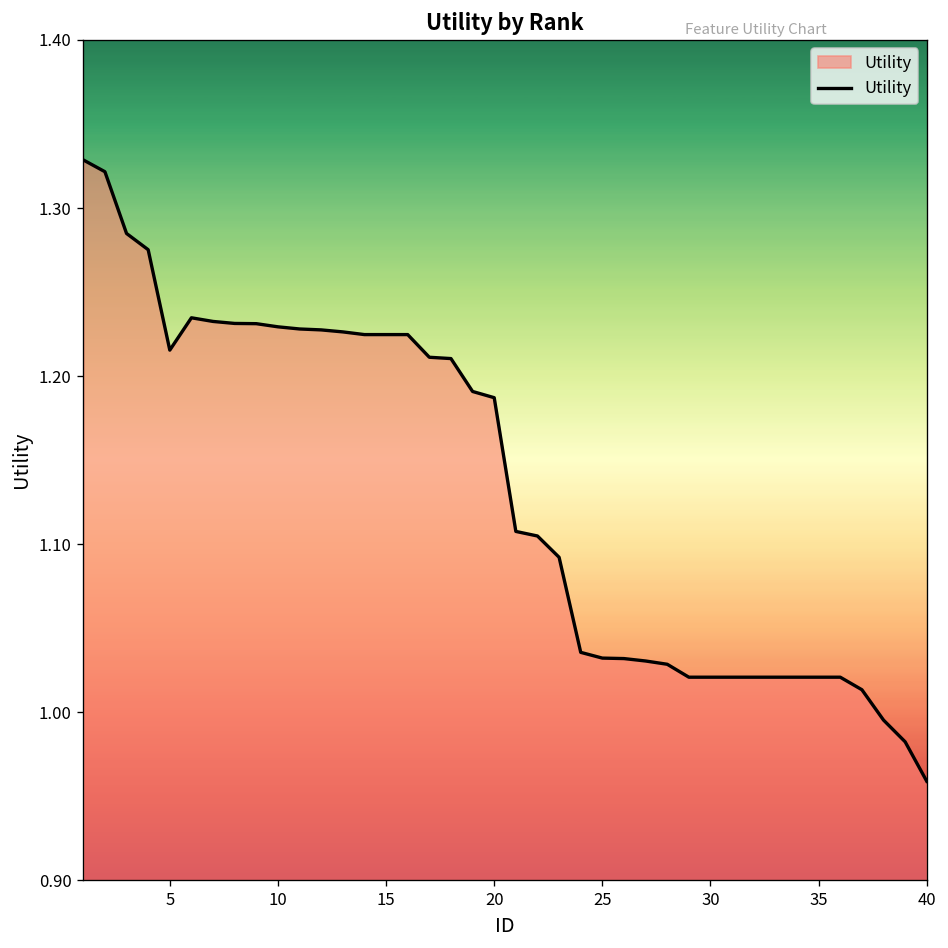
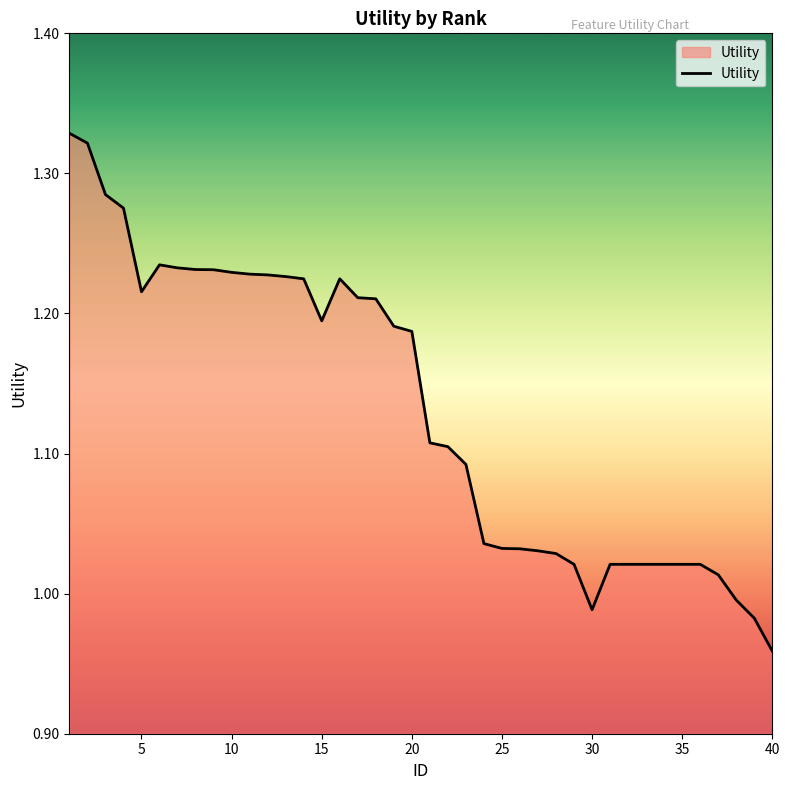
15: 1.225 -> 1.195
30: 1.021 -> 0.989
